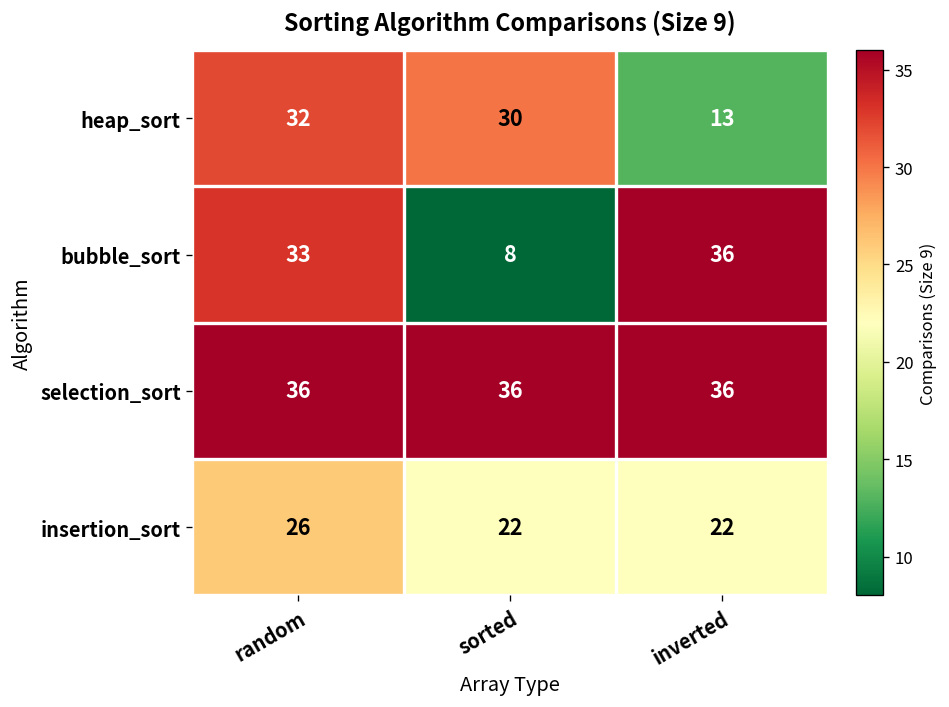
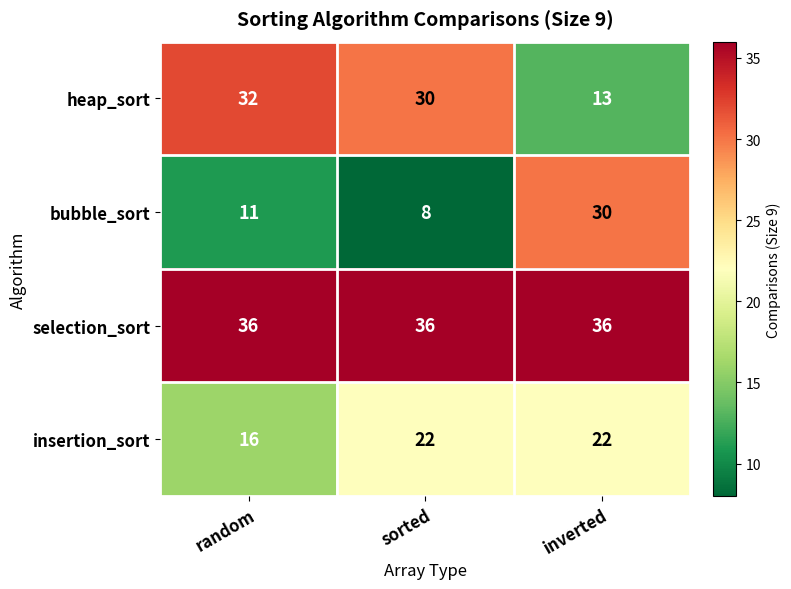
bubble_sort, random: 33 -> 11
bubble_sort, inverted: 36 -> 30
insertion_sort, random: 26 -> 16
